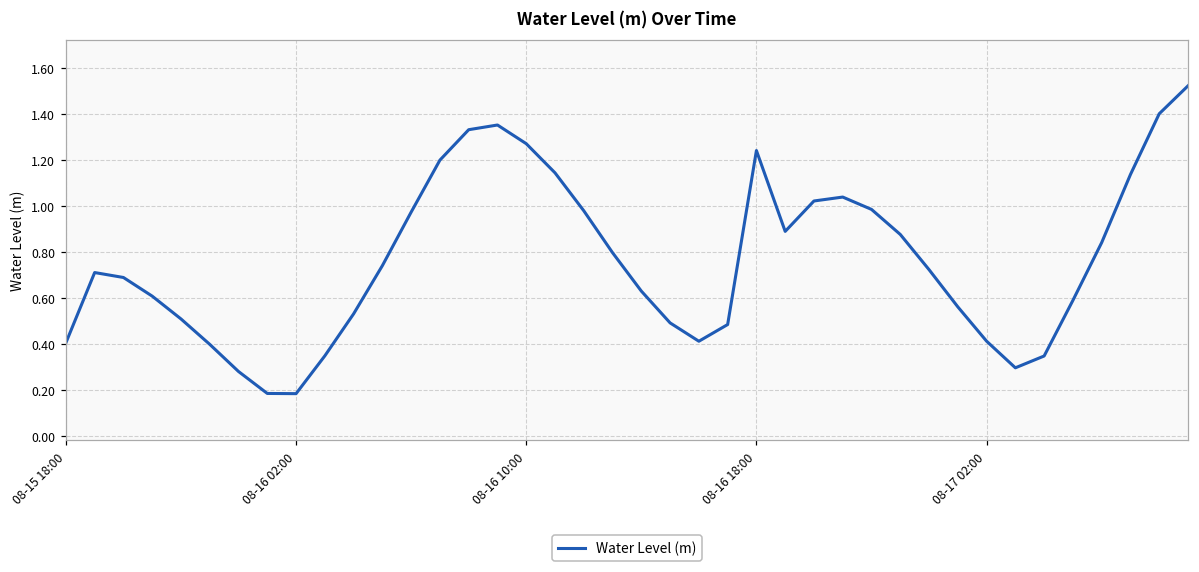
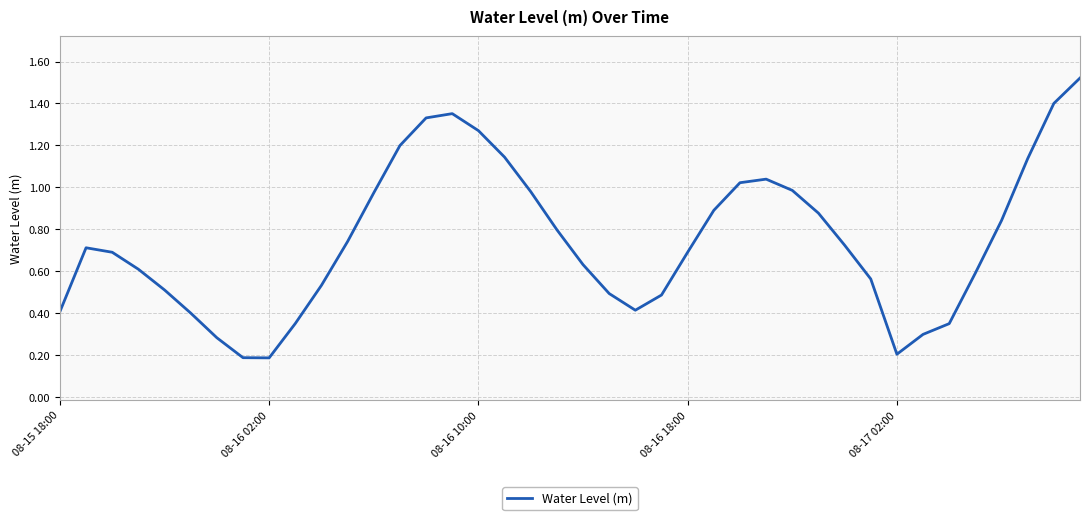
08-16 18:00: 1.24 -> 0.69
08-17 02:00: 0.41 -> 0.20
